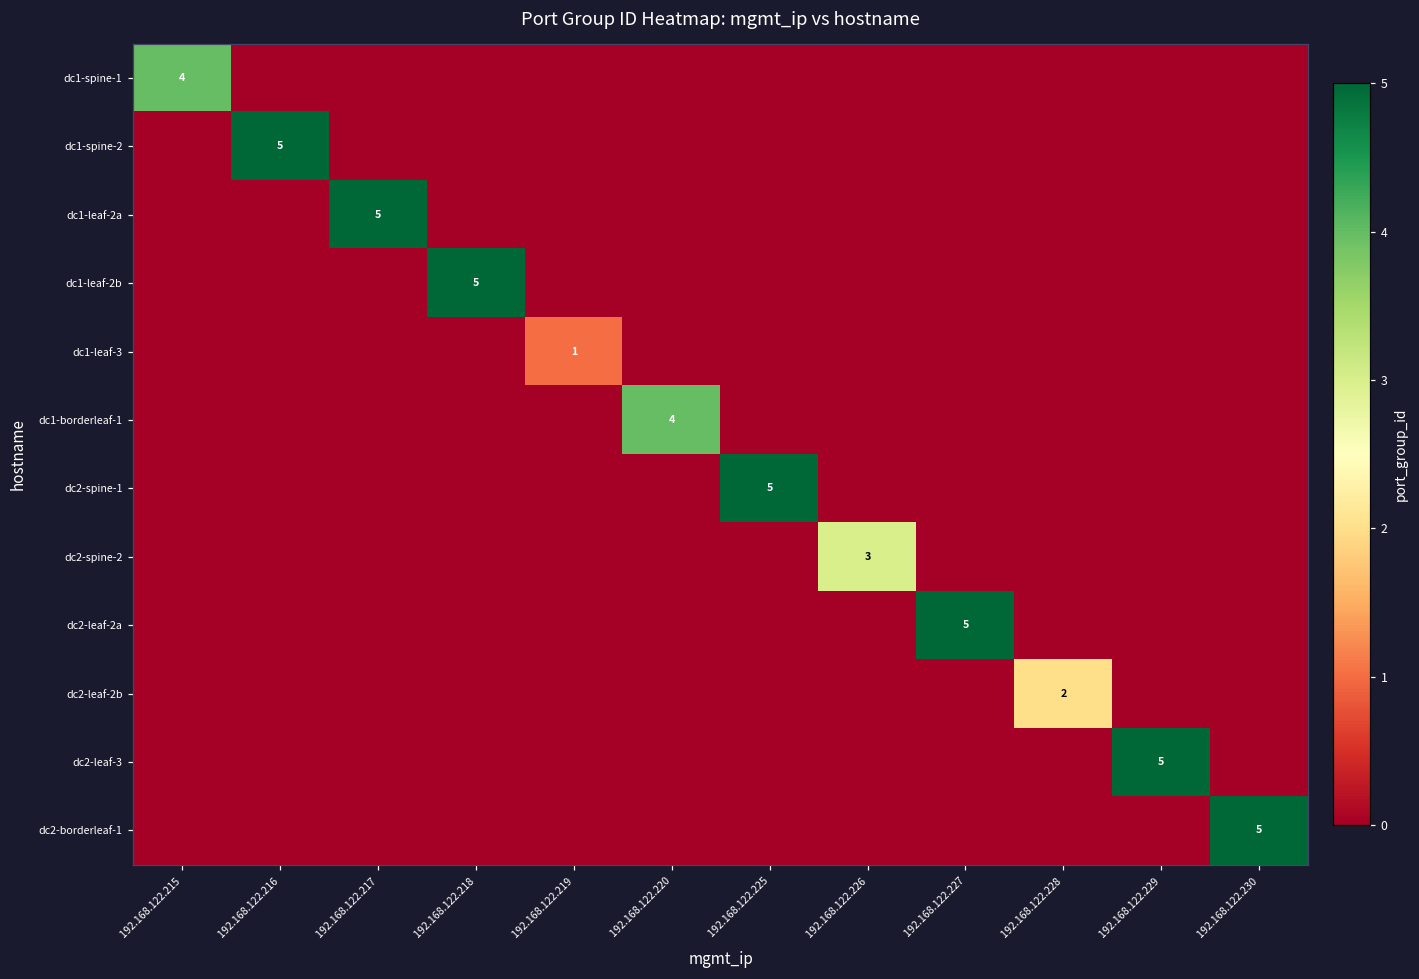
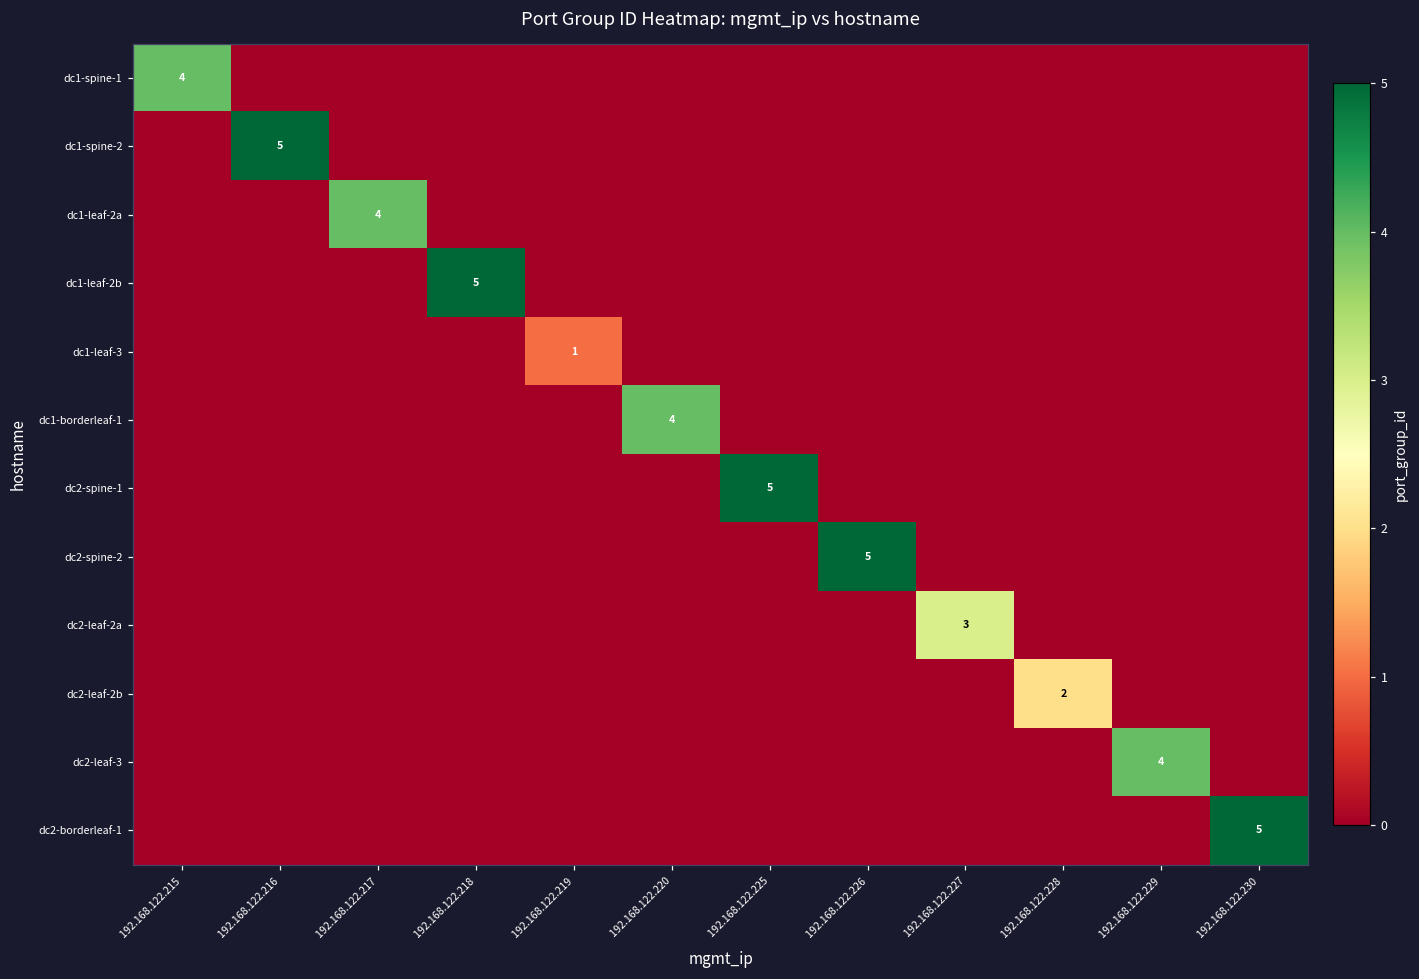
dc1-leaf-2a, 192.168.122.217: 5 -> 4
dc2-spine-2, 192.168.122.226: 3 -> 5
dc2-leaf-2a, 192.168.122.227: 5 -> 3
dc2-leaf-3, 192.168.122.229: 5 -> 4
